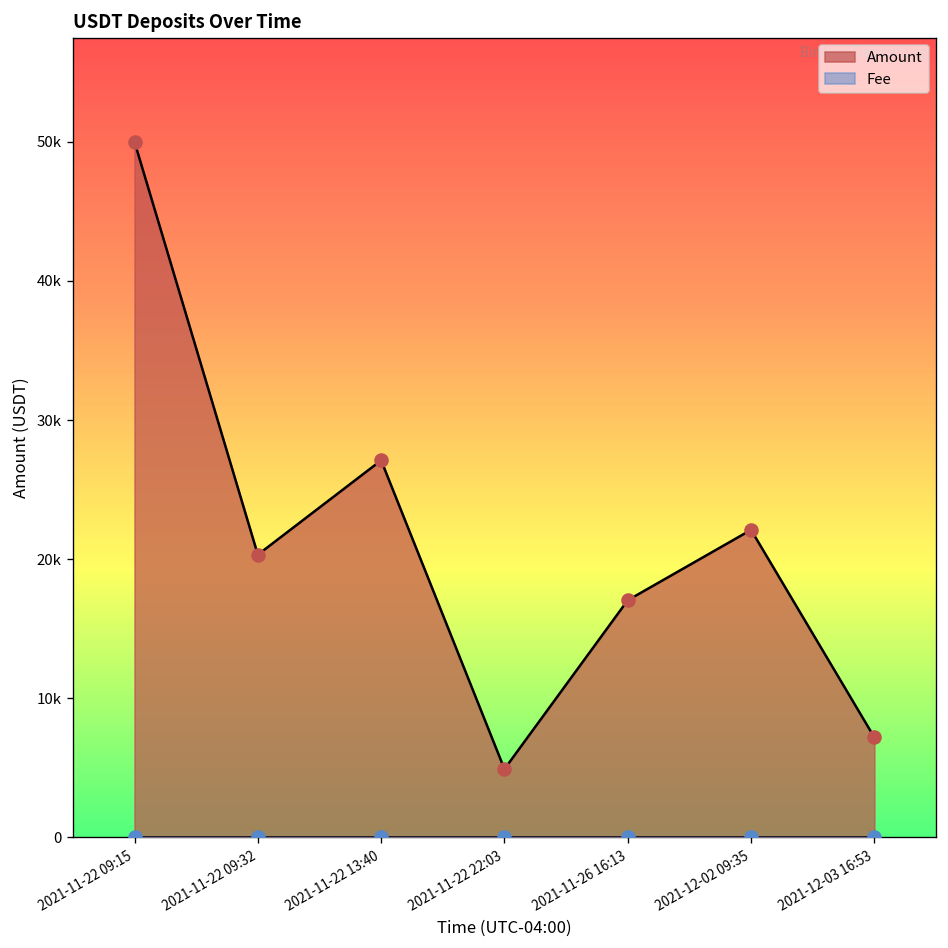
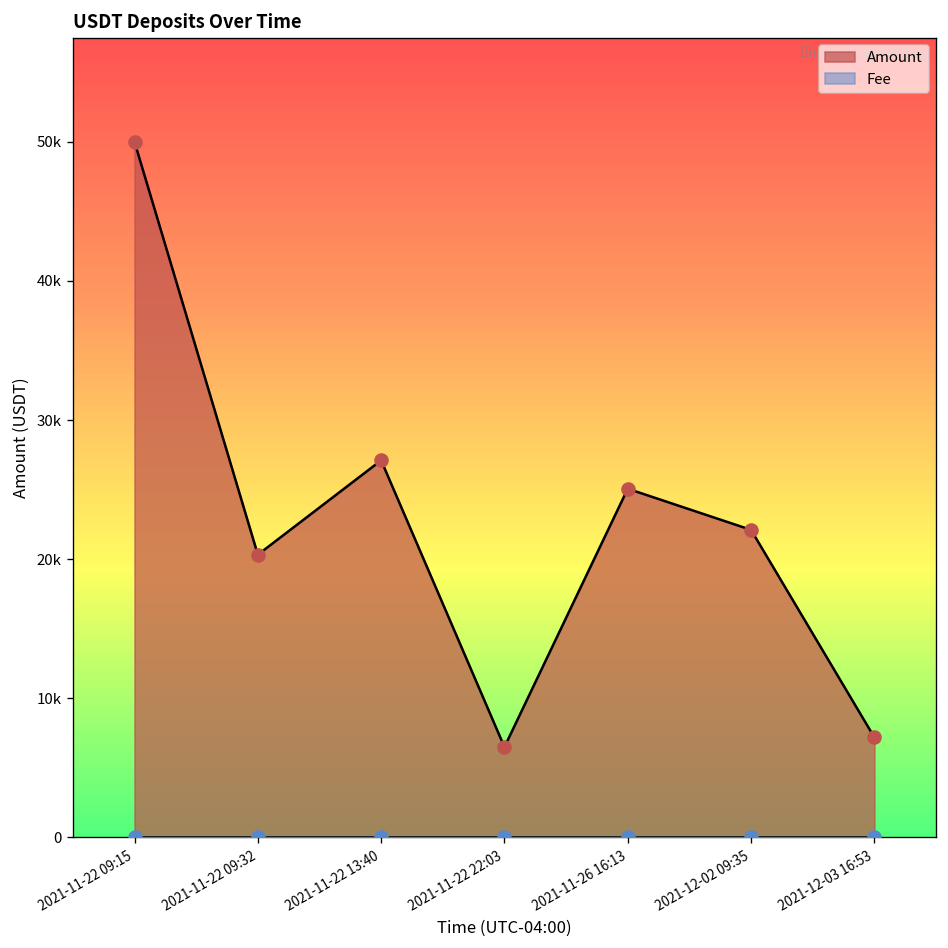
Amount, 2021-11-22 22:03: 4900 -> 6500
Amount, 2021-11-26 16:13: 17000 -> 25100
